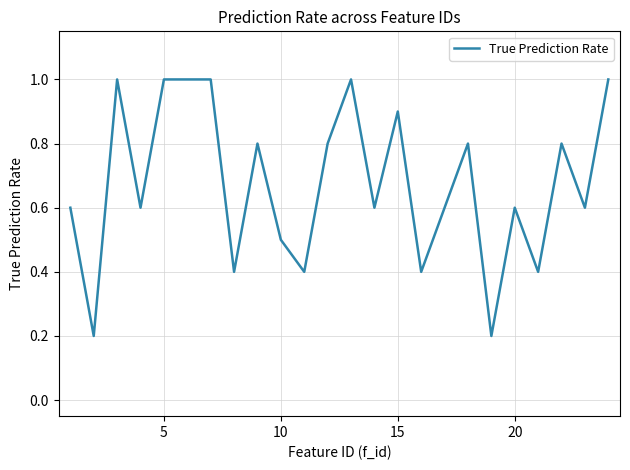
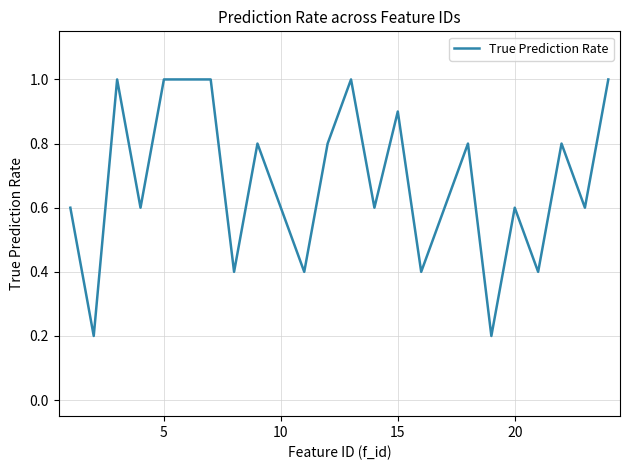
10: 0.5 -> 0.6
